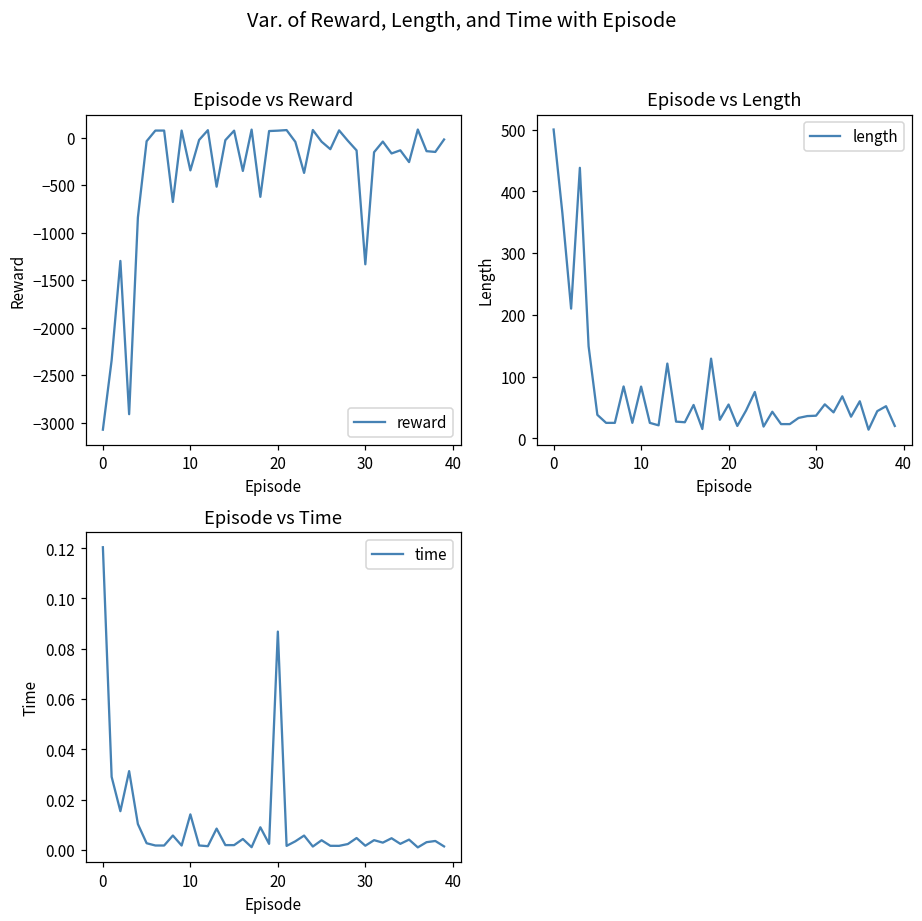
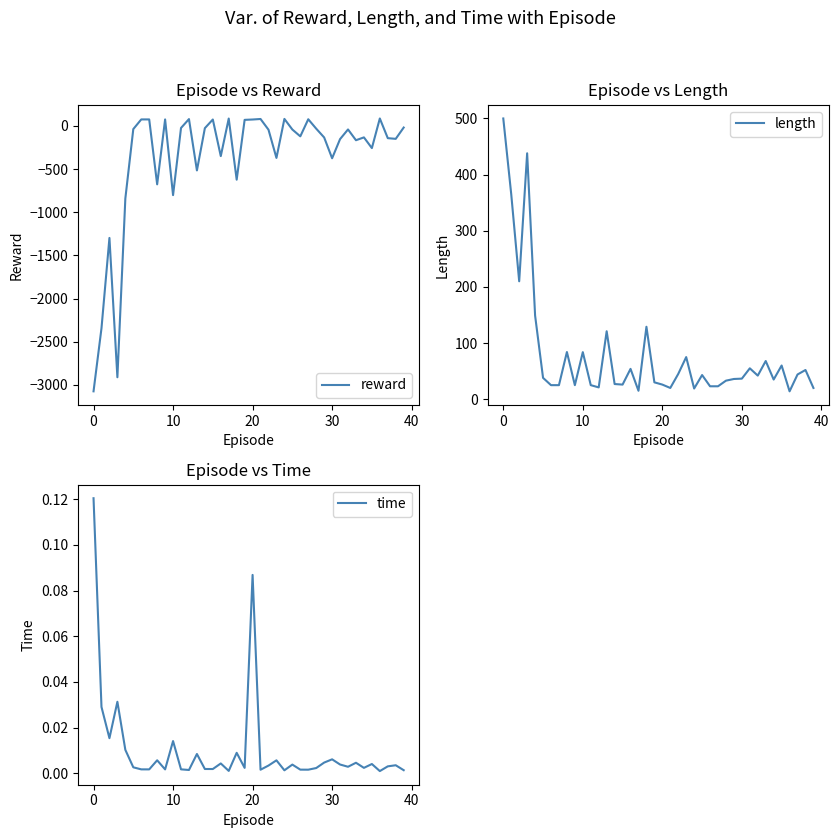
Episode vs Reward, 10: -300 -> -800
Episode vs Reward, 30: -1300 -> -400
Episode vs Length, 20: 50 -> 30
Episode vs Time, 30: 0.002 -> 0.006
